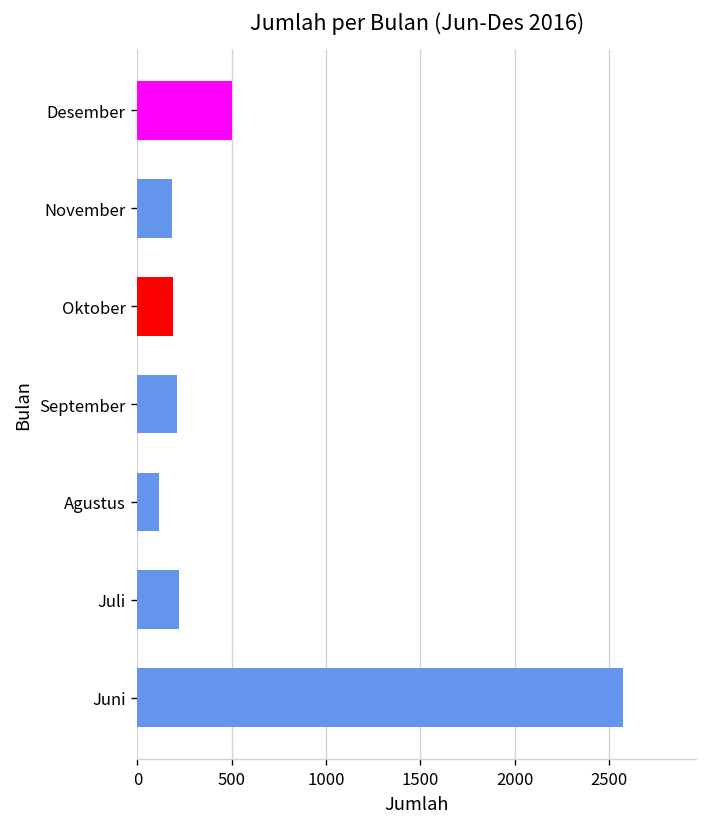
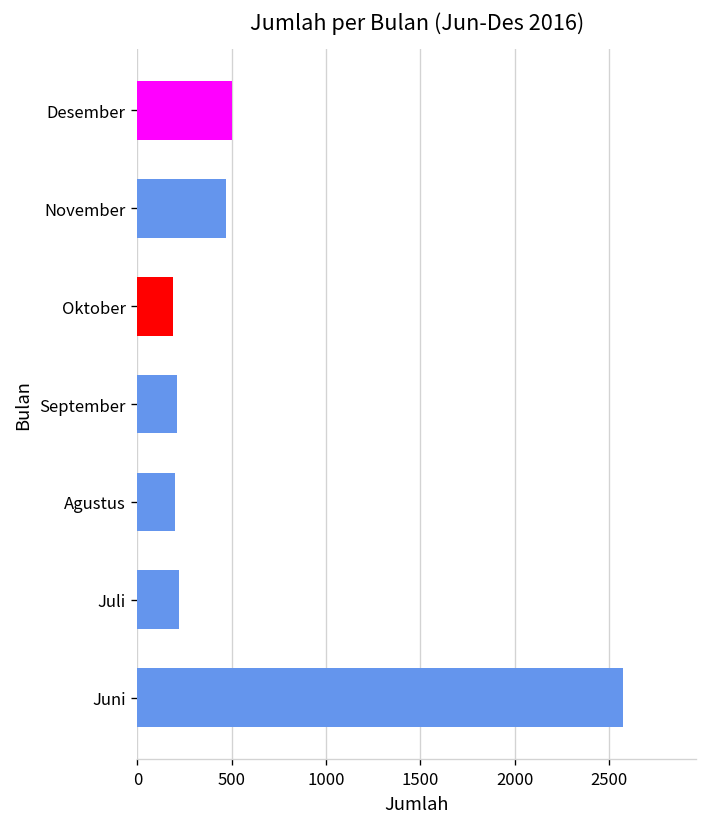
November: 180 -> 470
Agustus: 120 -> 200
